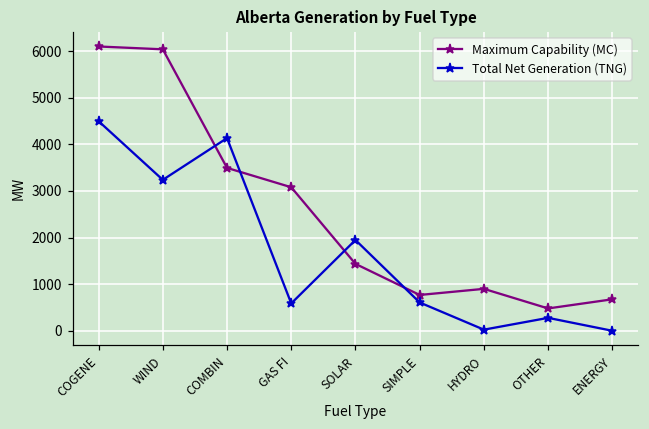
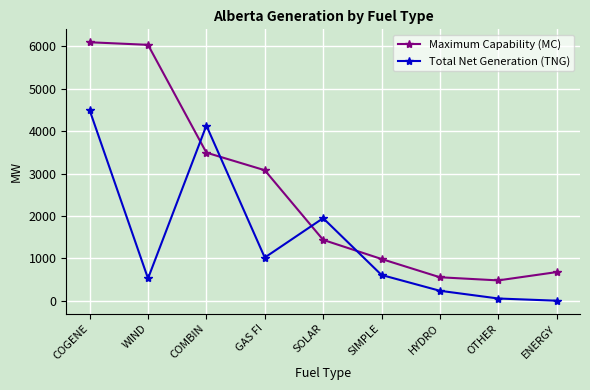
Total Net Generation (TNG), WIND: 3200 -> 500
Total Net Generation (TNG), GAS FI: 600 -> 1000
Maximum Capability (MC), SIMPLE: 800 -> 1000
Maximum Capability (MC), HYDRO: 900 -> 600
Total Net Generation (TNG), HYDRO: 0 -> 200
Total Net Generation (TNG), OTHER: 300 -> 100
